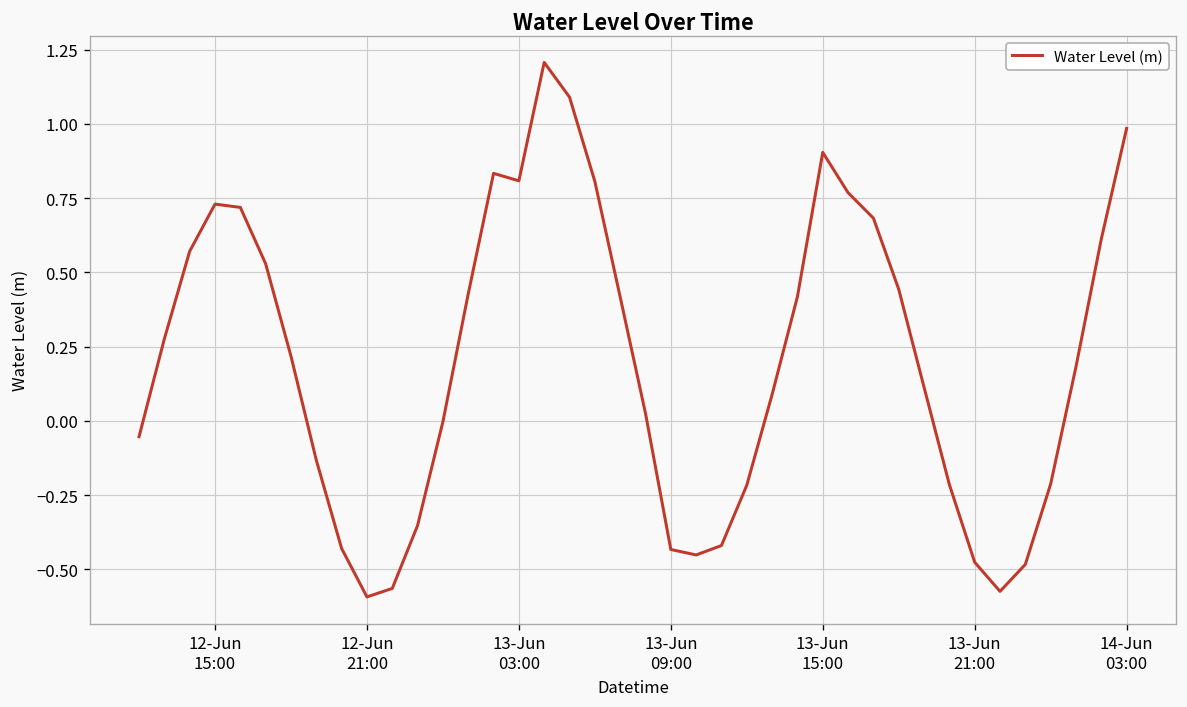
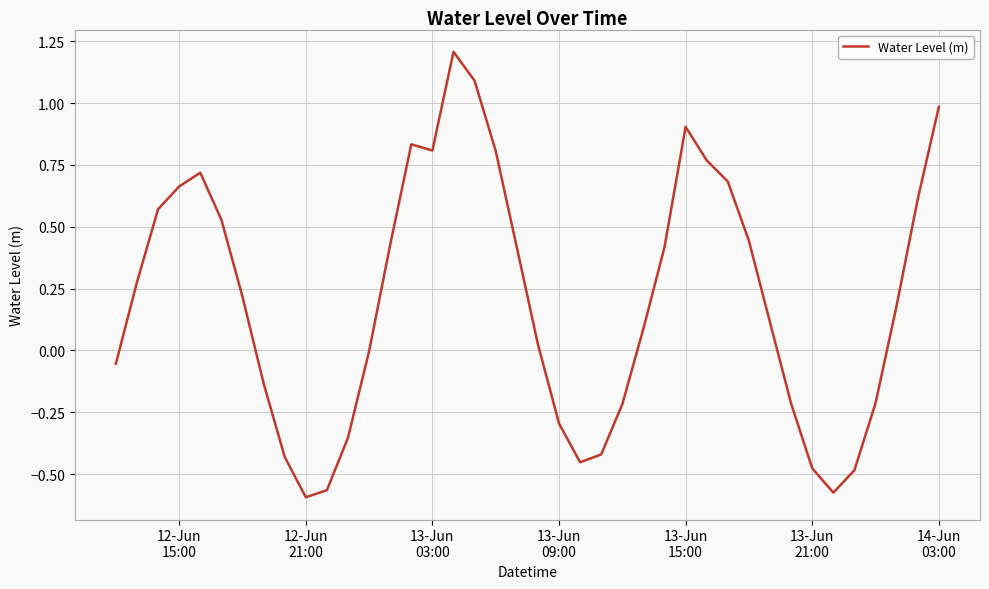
12-Jun 15:00: 0.73 -> 0.66
13-Jun 09:00: -0.43 -> -0.29
